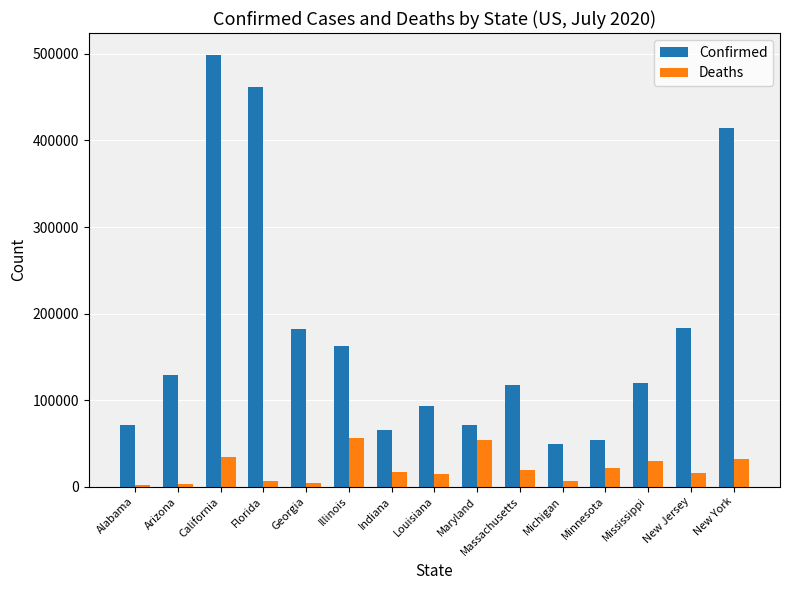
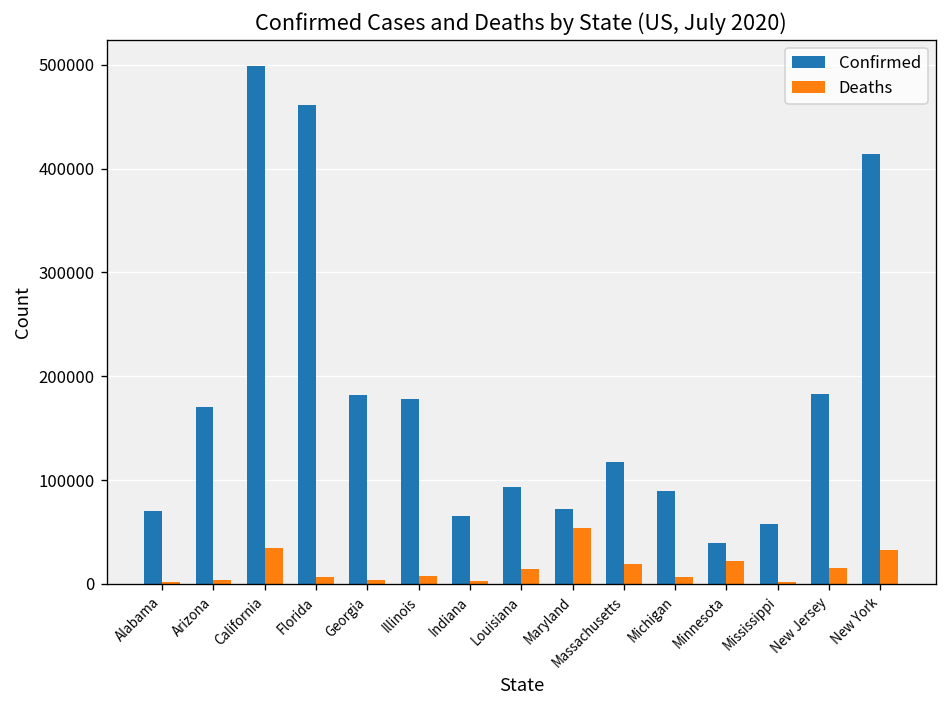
Confirmed, Arizona: 130000 -> 170000
Confirmed, Illinois: 160000 -> 180000
Deaths, Illinois: 60000 -> 10000
Deaths, Indiana: 20000 -> 0
Confirmed, Michigan: 50000 -> 90000
Confirmed, Minnesota: 50000 -> 40000
Confirmed, Mississippi: 120000 -> 60000
Deaths, Mississippi: 30000 -> 0
